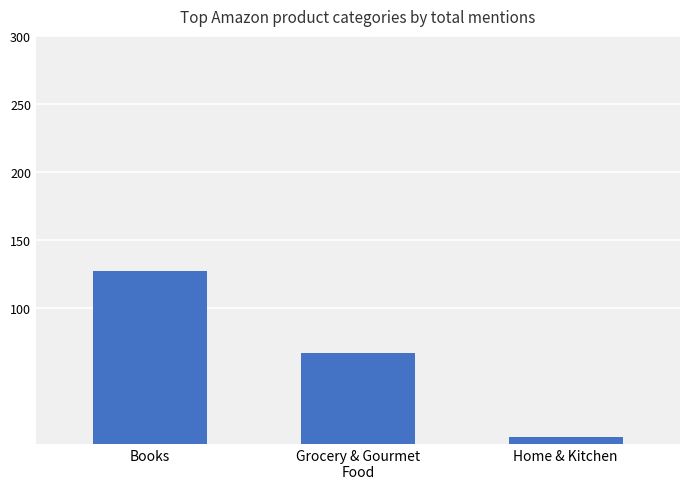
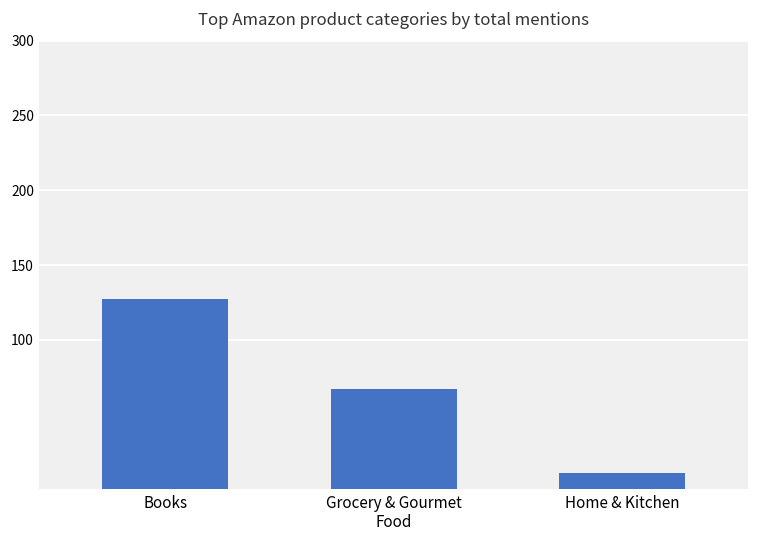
Home & Kitchen: 5 -> 11
